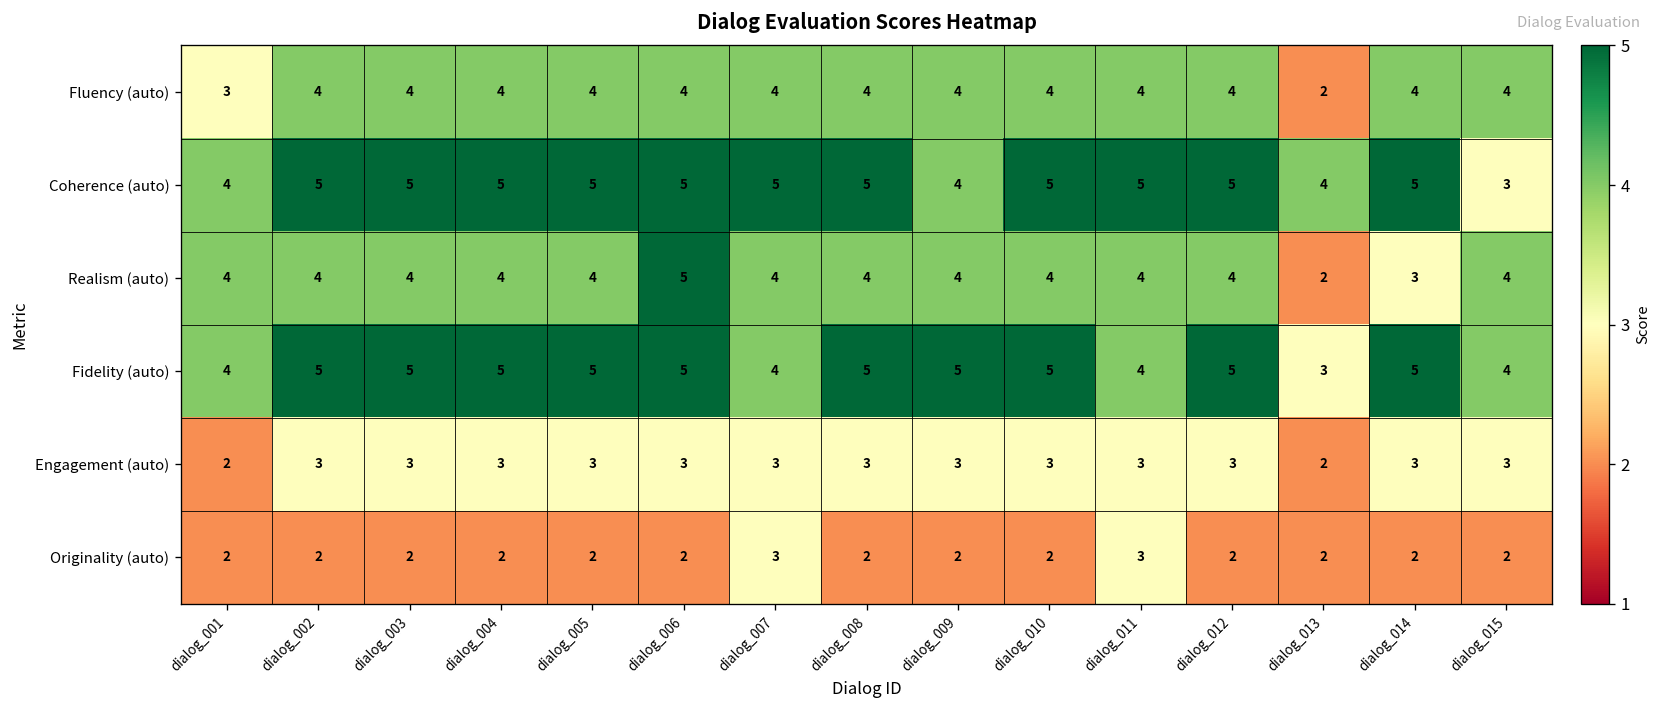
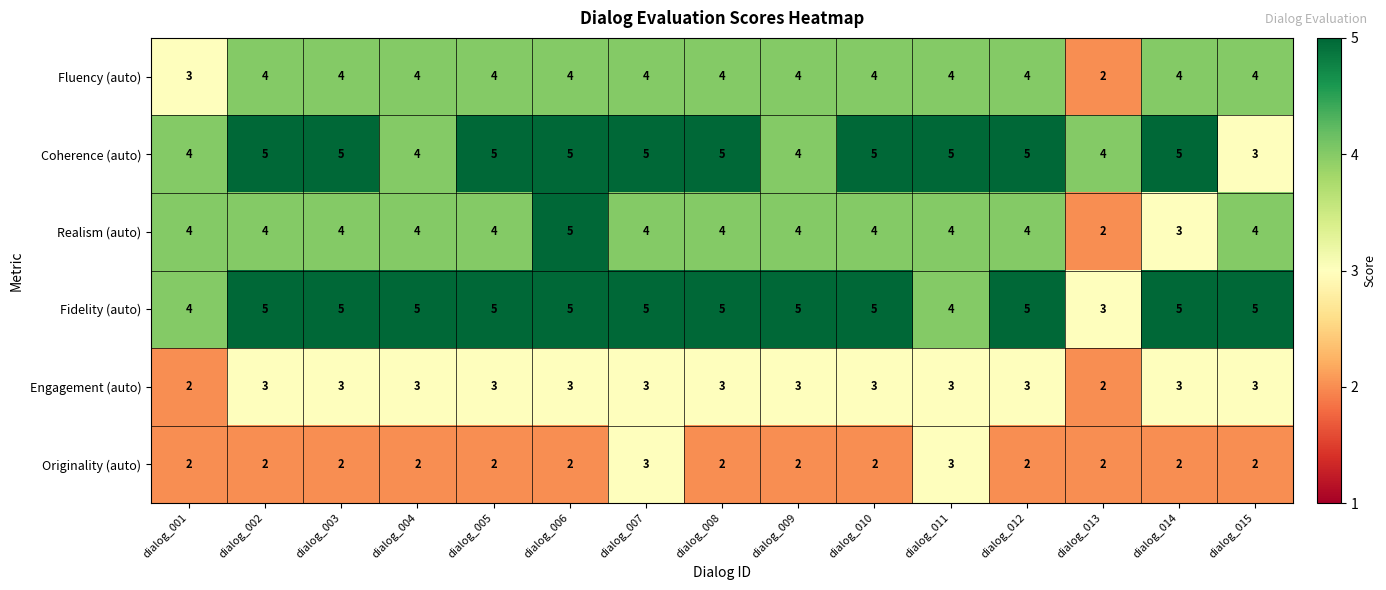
Coherence (auto), dialog_004: 5 -> 4
Fidelity (auto), dialog_007: 4 -> 5
Fidelity (auto), dialog_015: 4 -> 5
